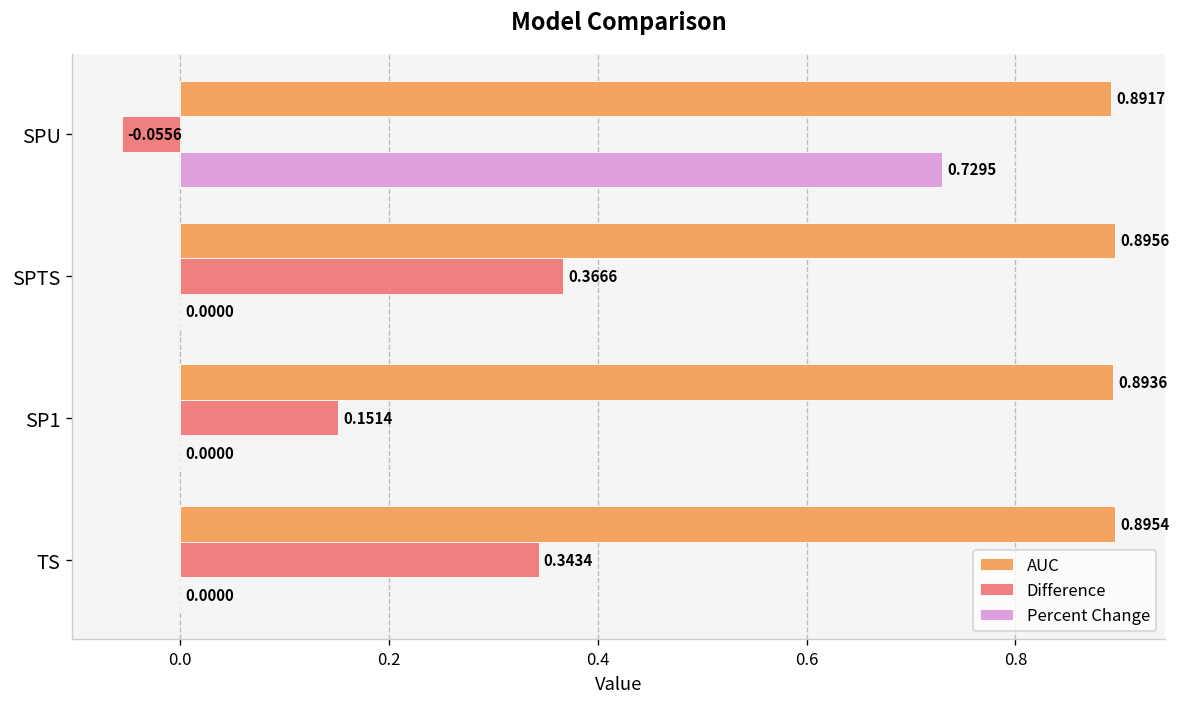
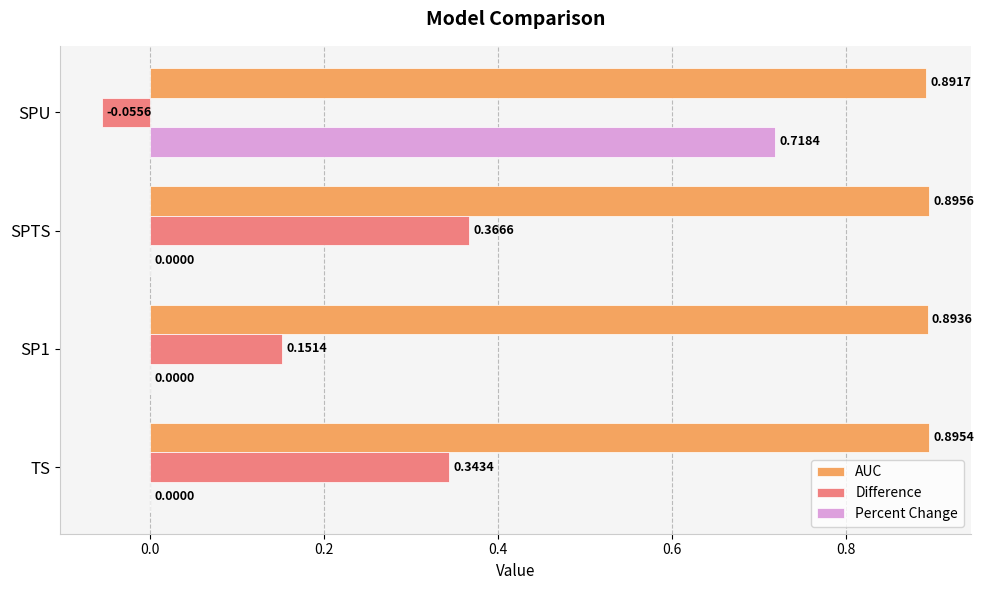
Percent Change, SPU: 0.7295 -> 0.7184
